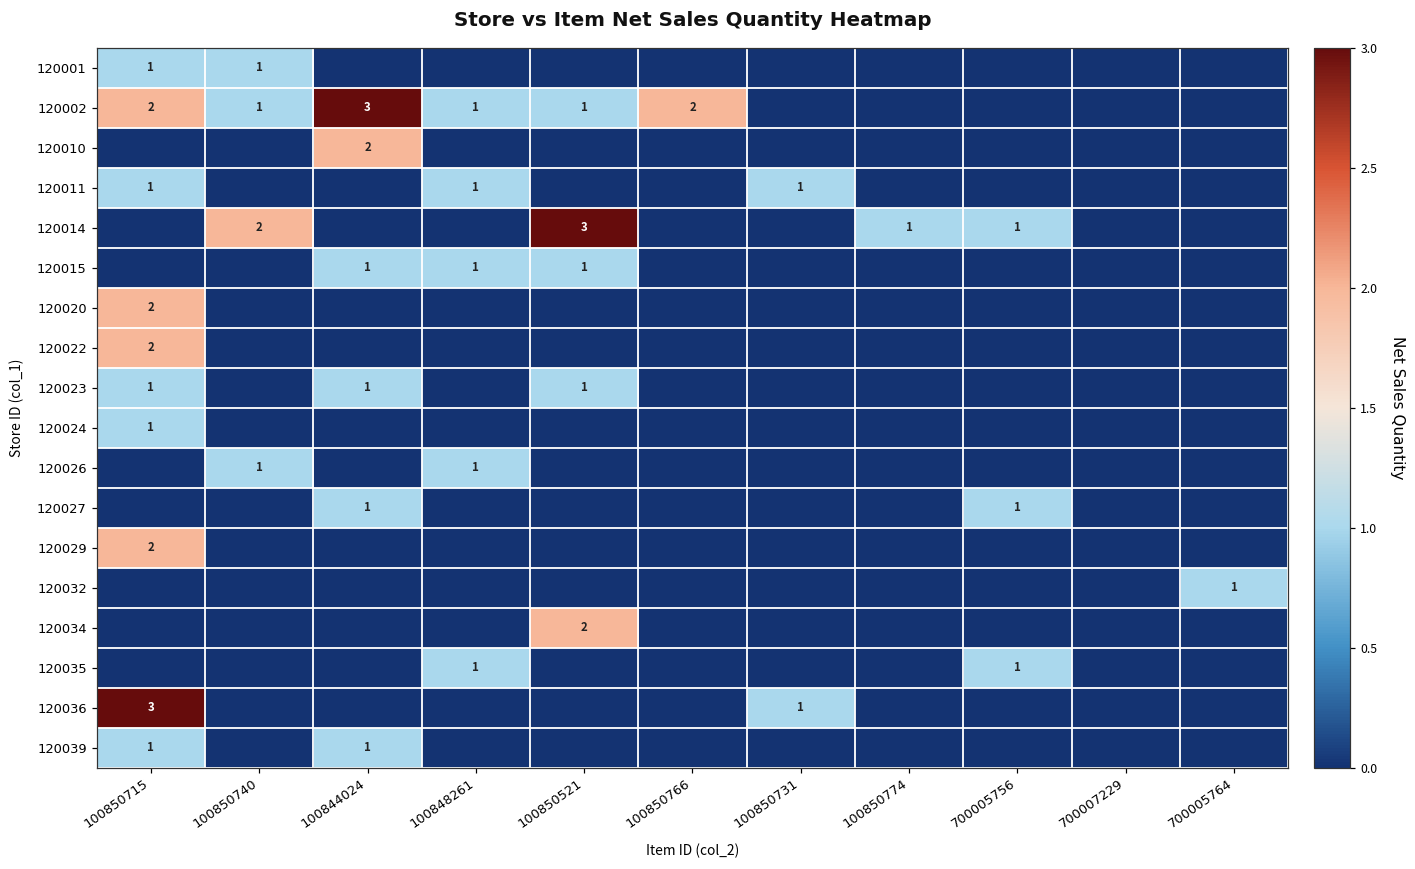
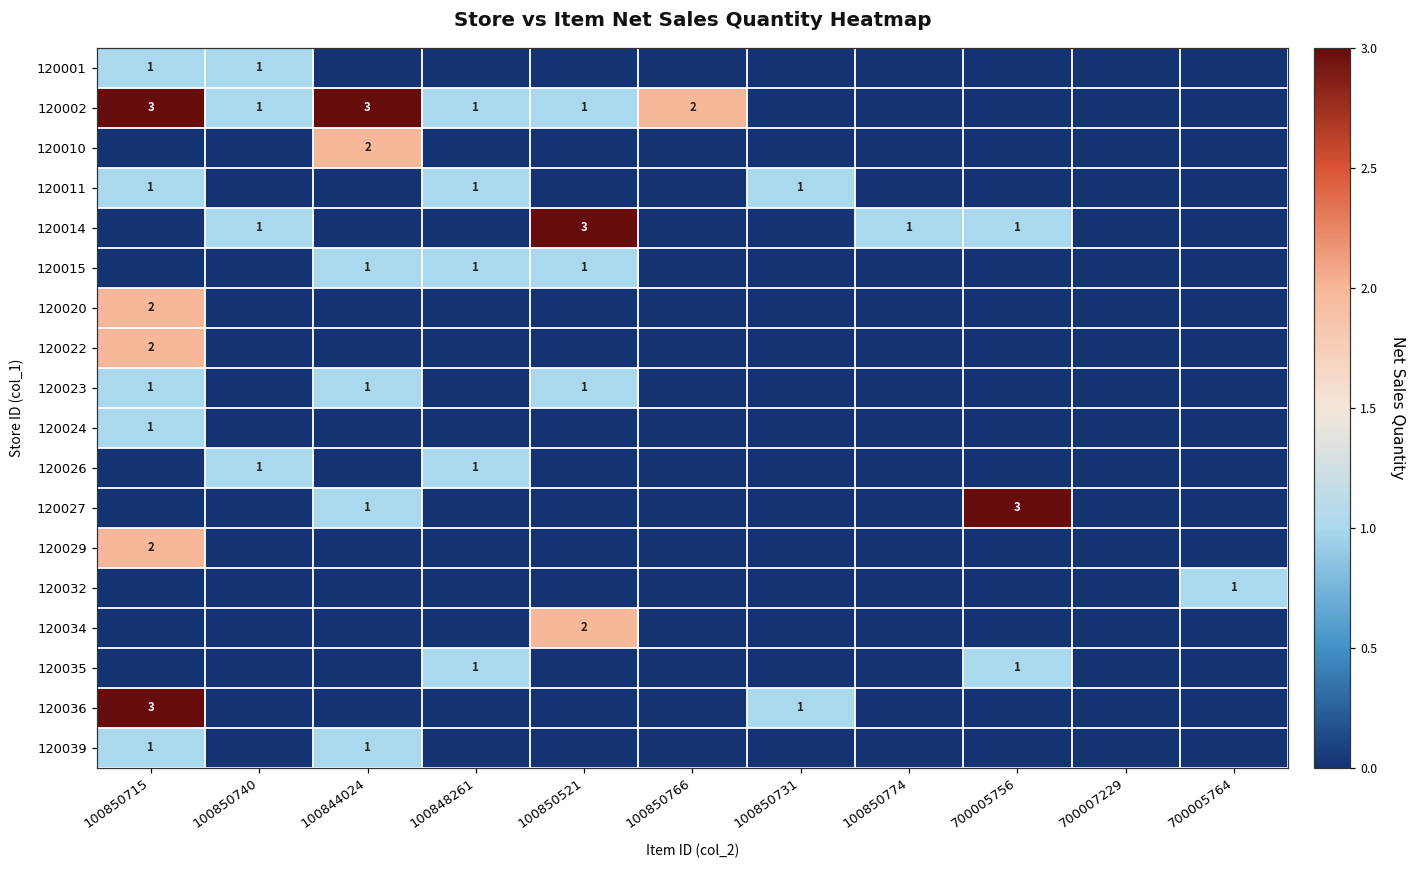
120002, 100850715: 2 -> 3
120014, 100850740: 2 -> 1
120027, 700005756: 1 -> 3
